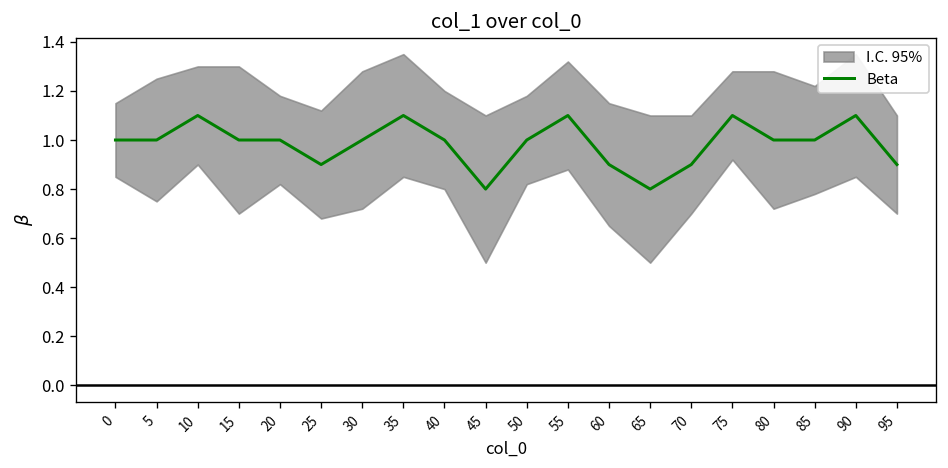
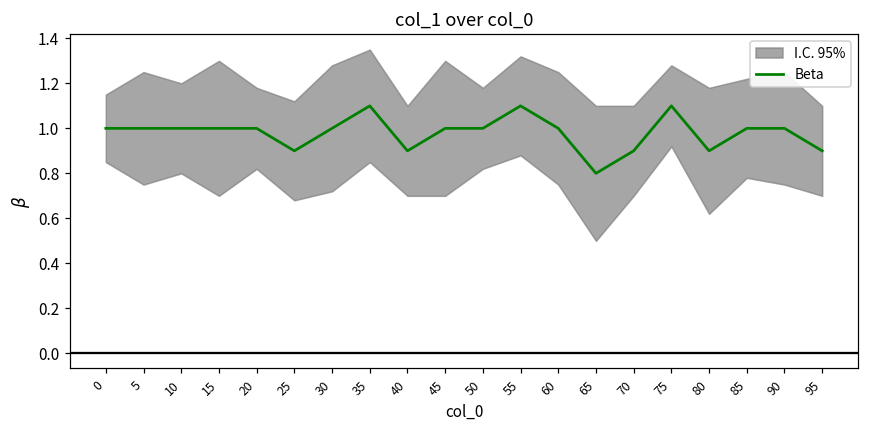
Beta, 10: 1.1 -> 1.0
Beta, 40: 1.0 -> 0.9
Beta, 45: 0.8 -> 1.0
Beta, 60: 0.9 -> 1.0
Beta, 80: 1.0 -> 0.9
Beta, 90: 1.1 -> 1.0
